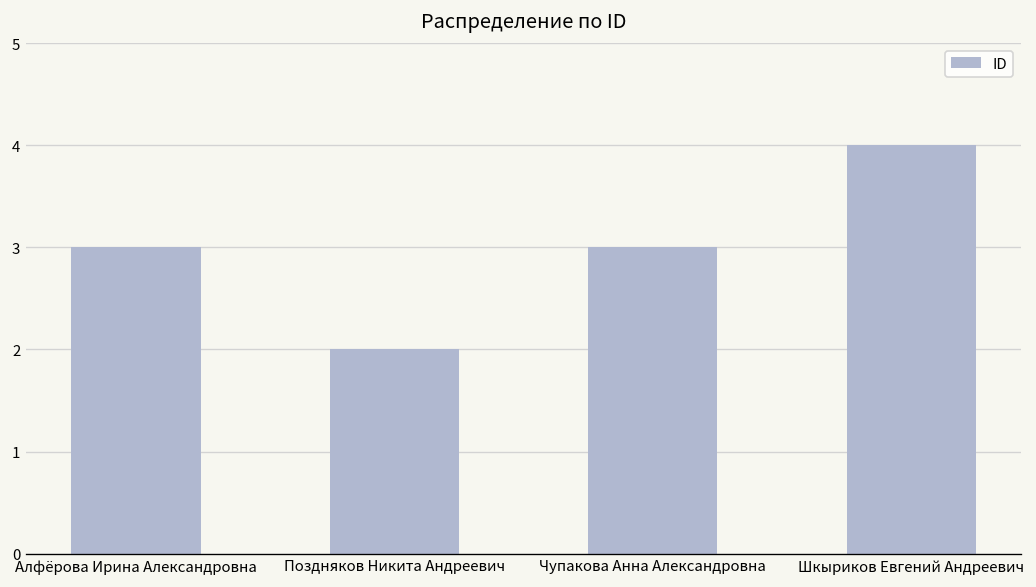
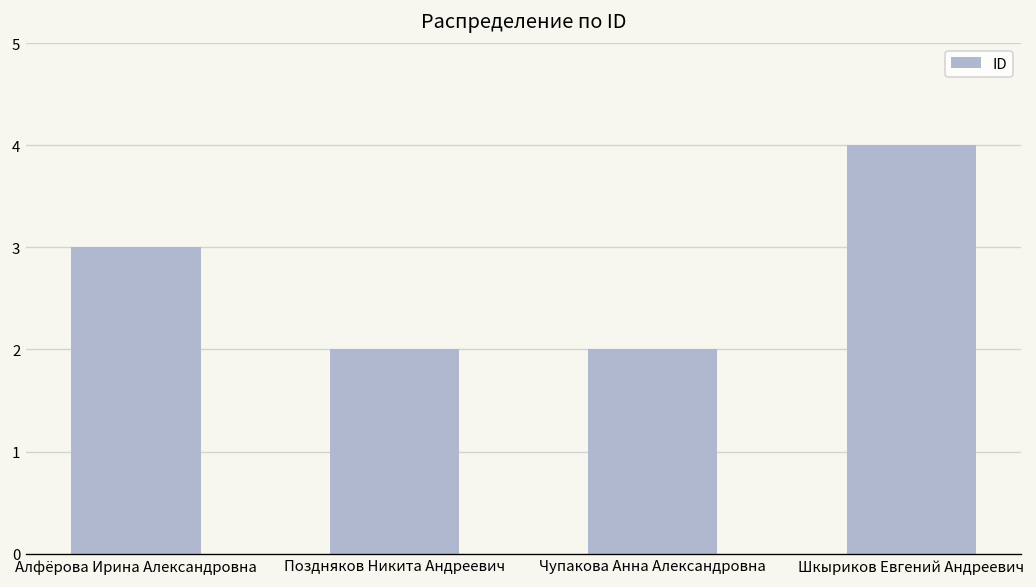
Чупакова Анна Александровна: 3 -> 2
